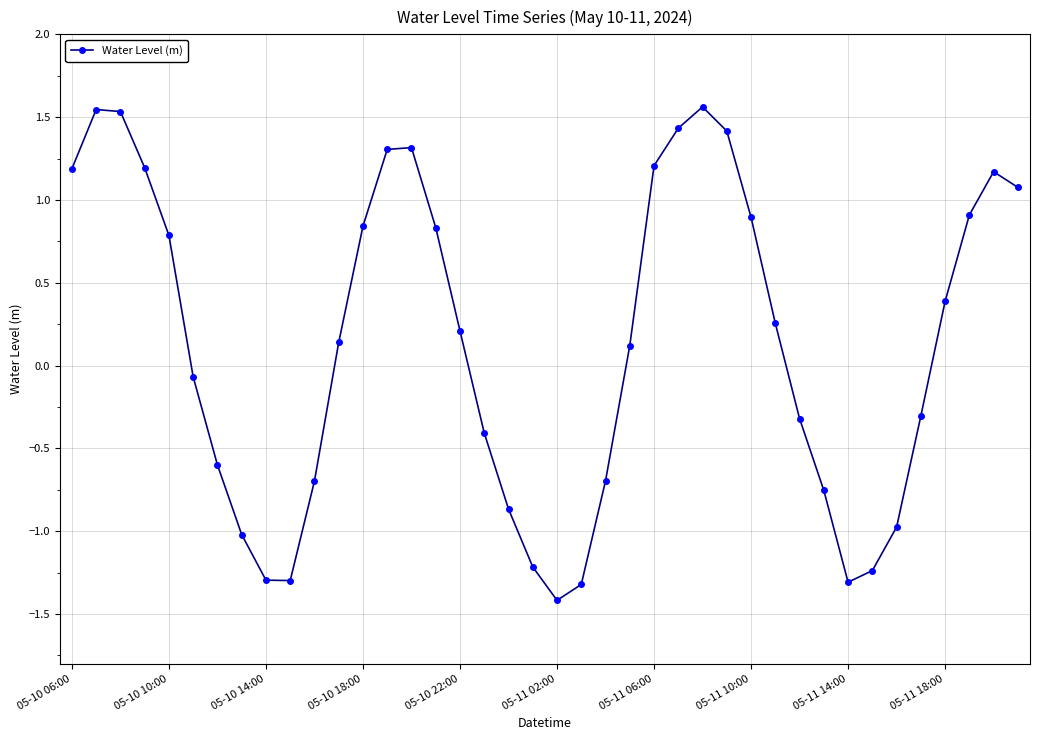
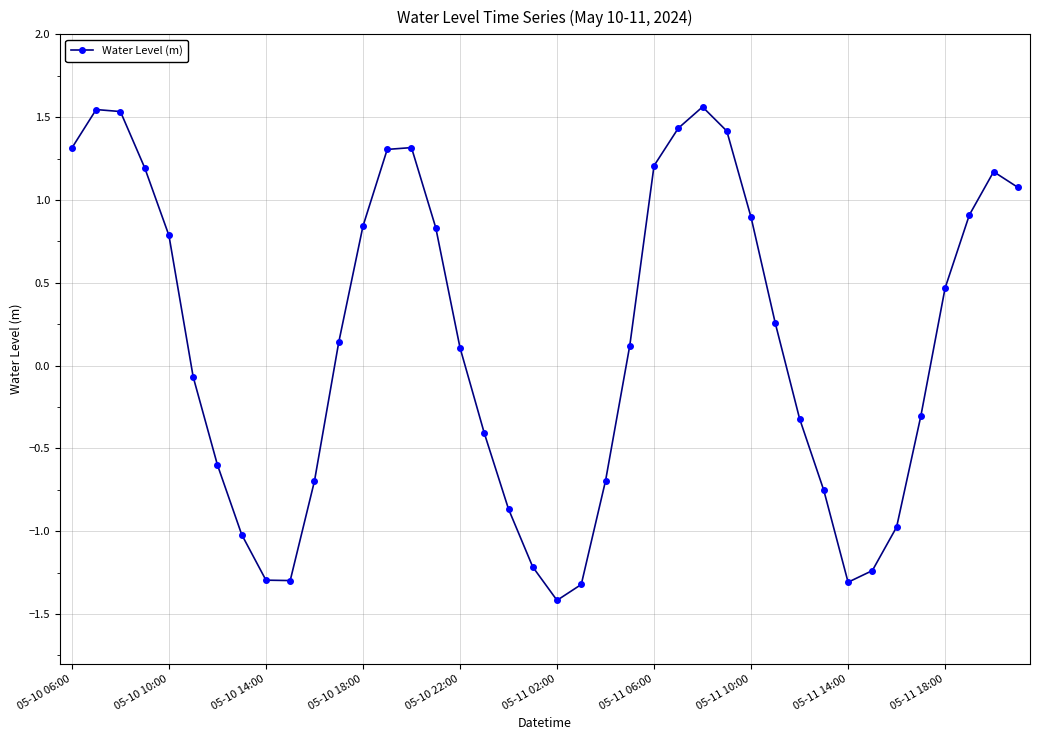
05-10 06:00: 1.19 -> 1.31
05-10 22:00: 0.21 -> 0.11
05-11 18:00: 0.39 -> 0.47
